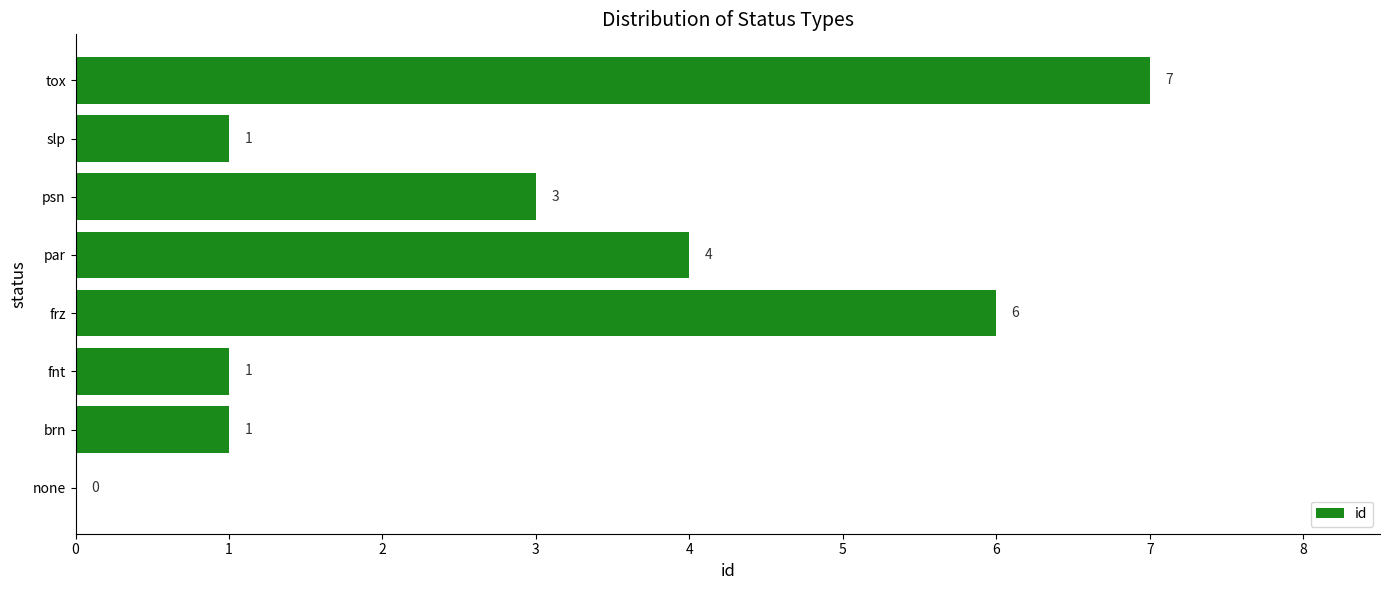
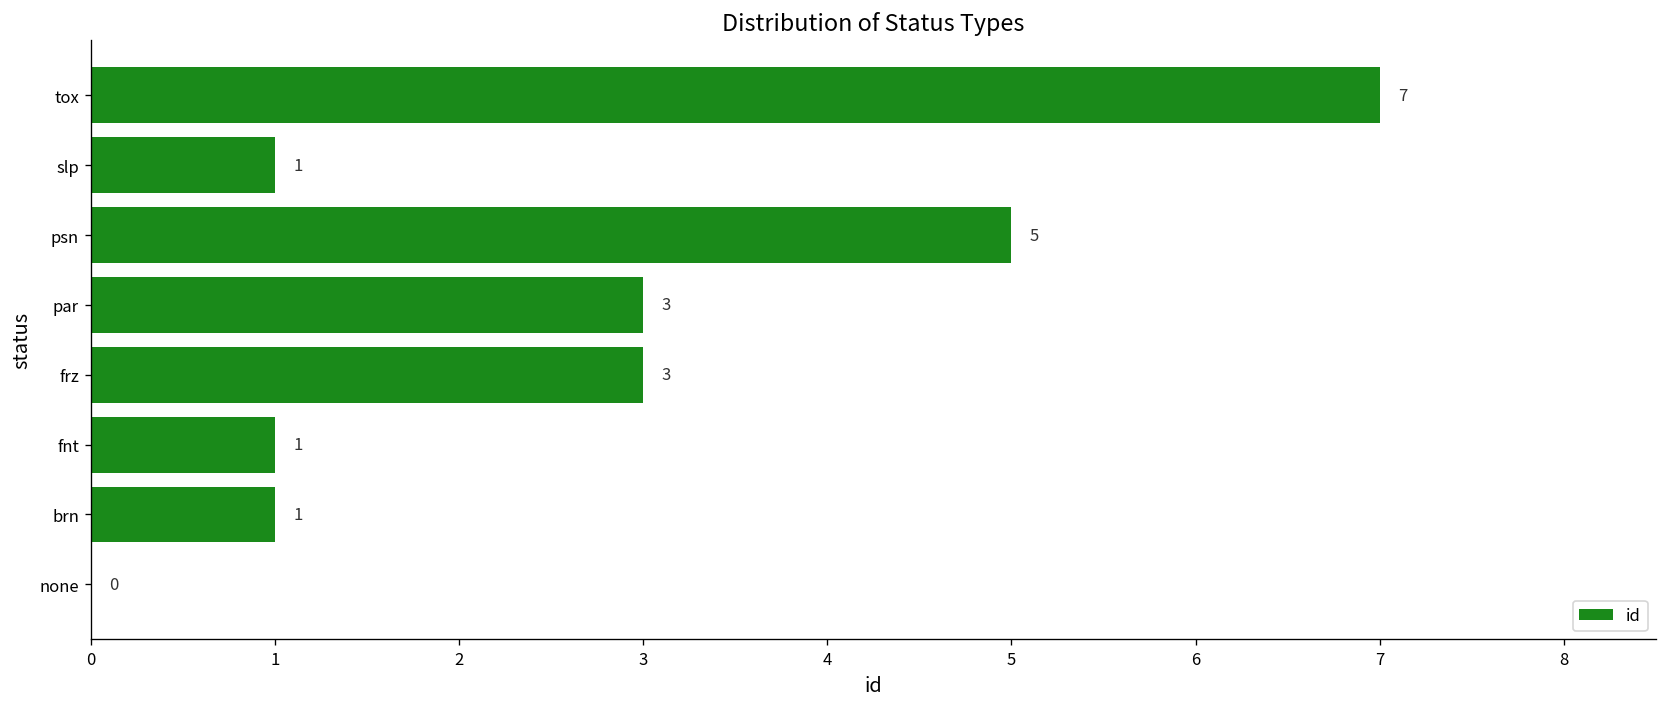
psn: 3 -> 5
par: 4 -> 3
frz: 6 -> 3
